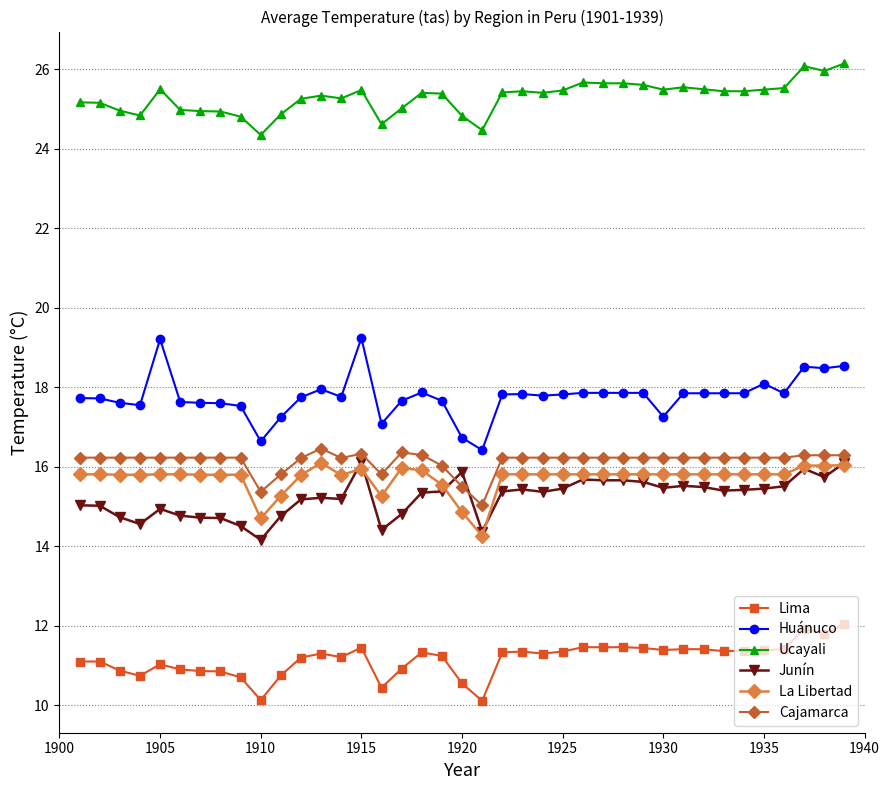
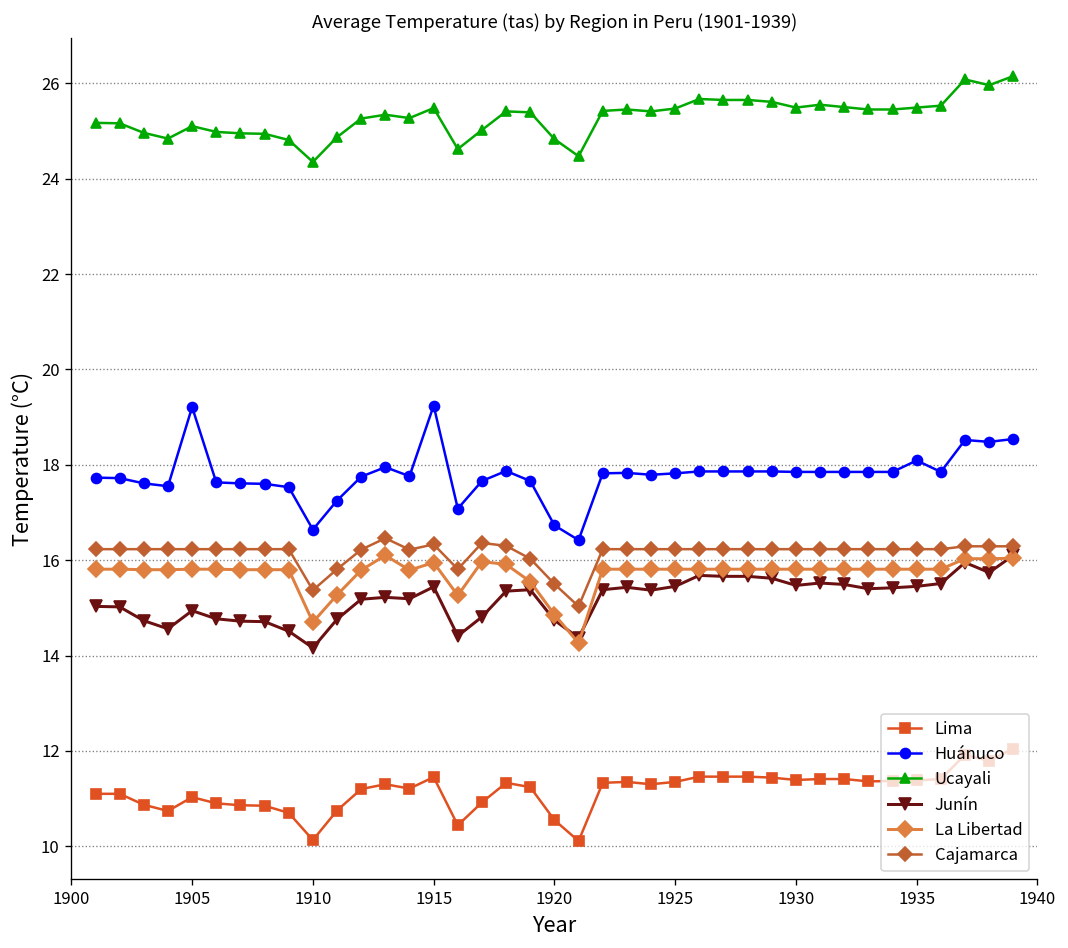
Ucayali, 1905: 25.5 -> 25.1
Junín, 1915: 16.1 -> 15.4
Junín, 1920: 15.9 -> 14.7
Huánuco, 1930: 17.3 -> 17.9
